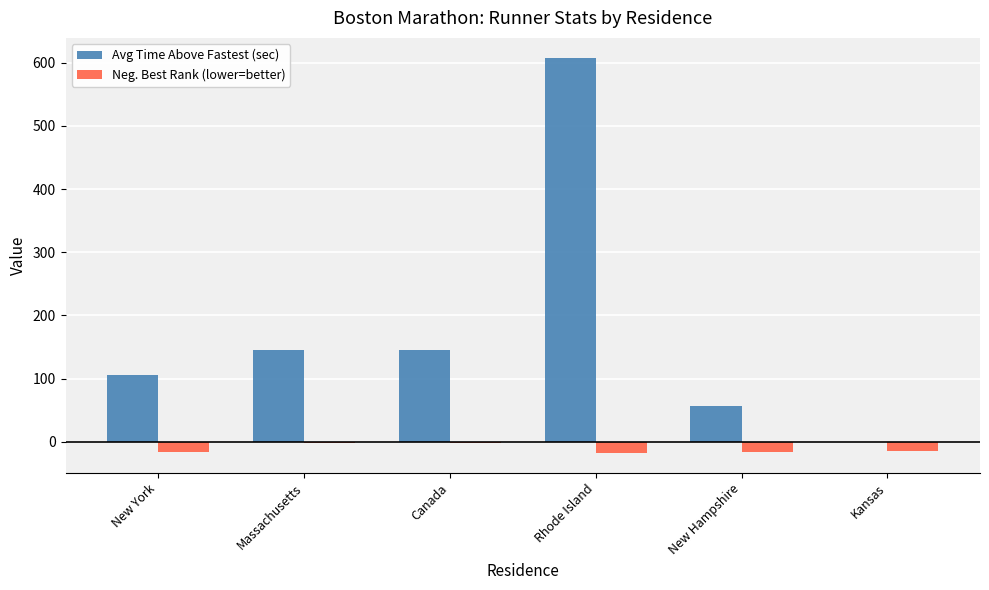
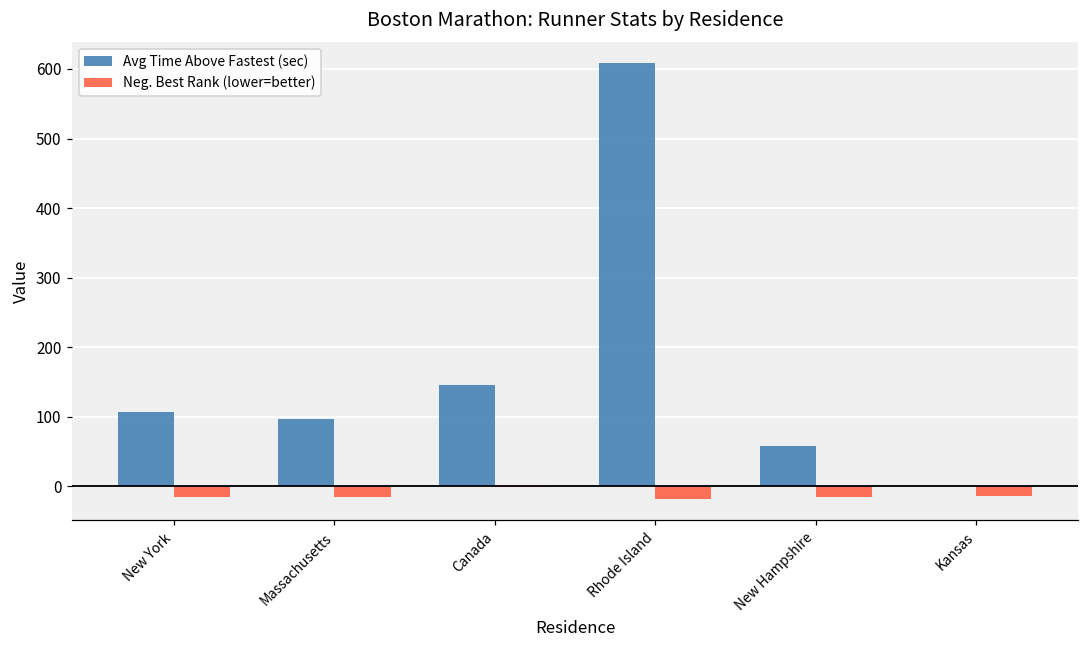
Avg Time Above Fastest (sec), Massachusetts: 150 -> 100
Neg. Best Rank (lower=better), Massachusetts: 0 -> -20
